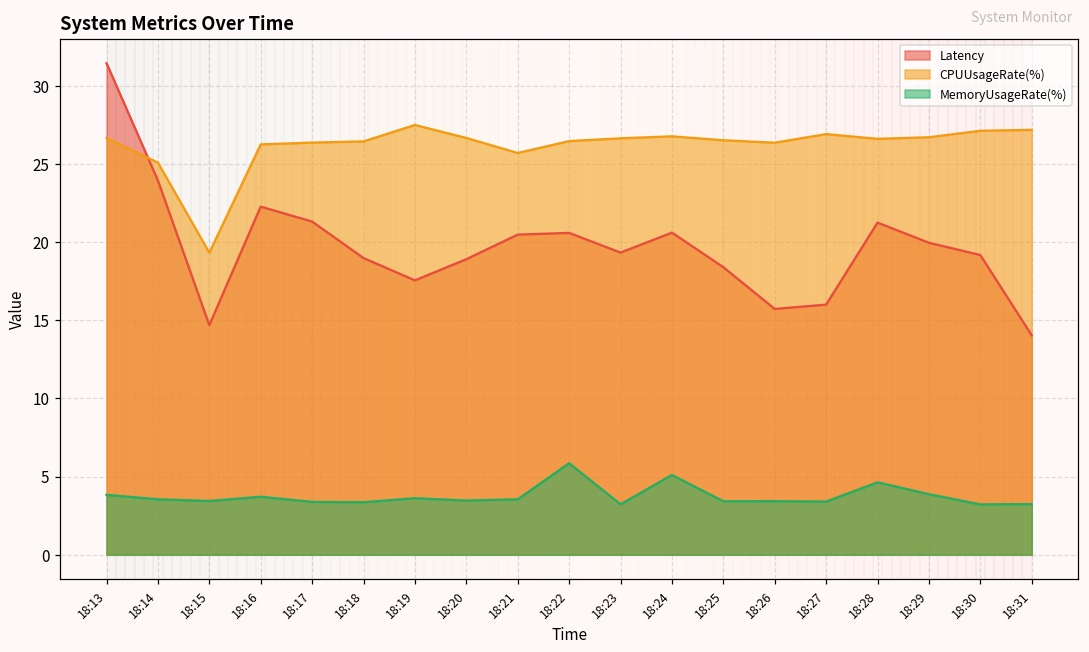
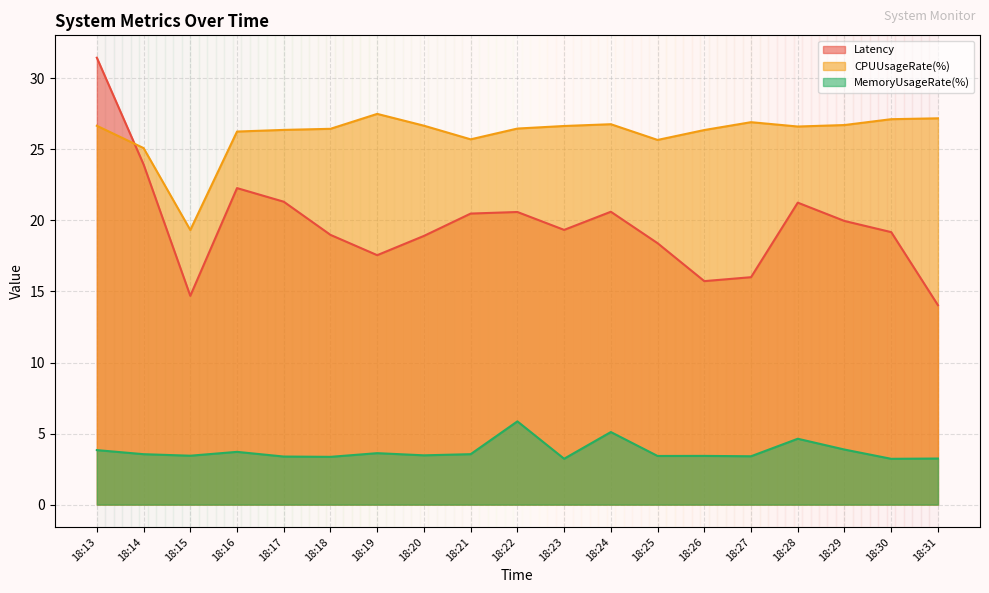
CPUUsageRate(%), 18:25: 26.5 -> 25.7
